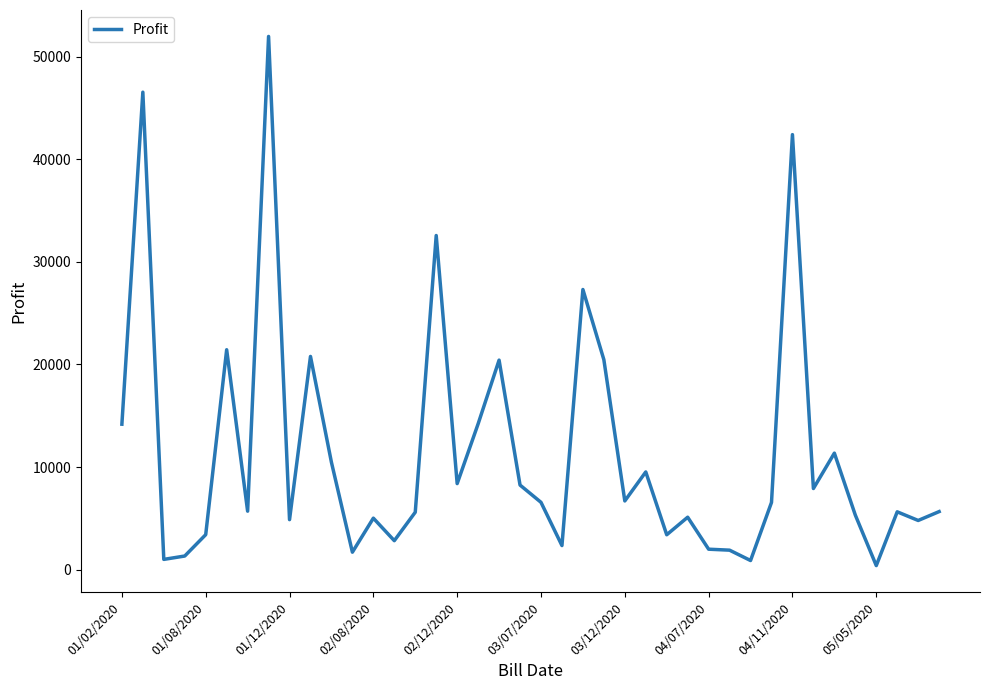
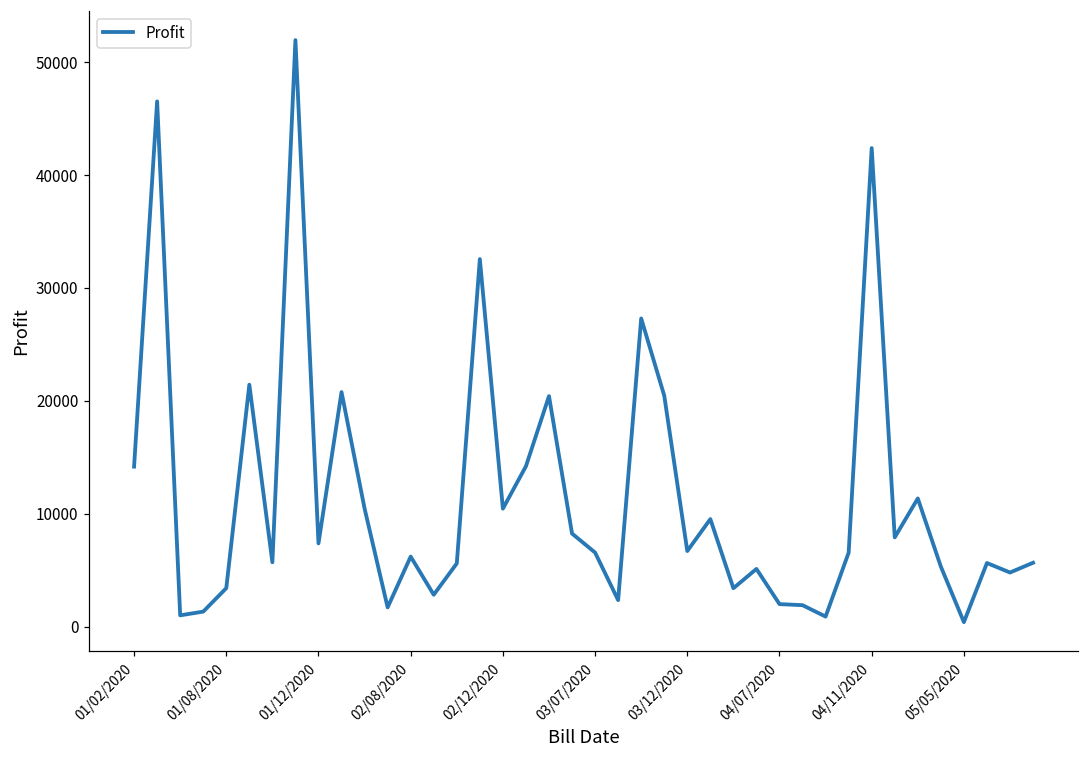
01/12/2020: 4900 -> 7400
02/08/2020: 5000 -> 6200
02/12/2020: 8400 -> 10500
